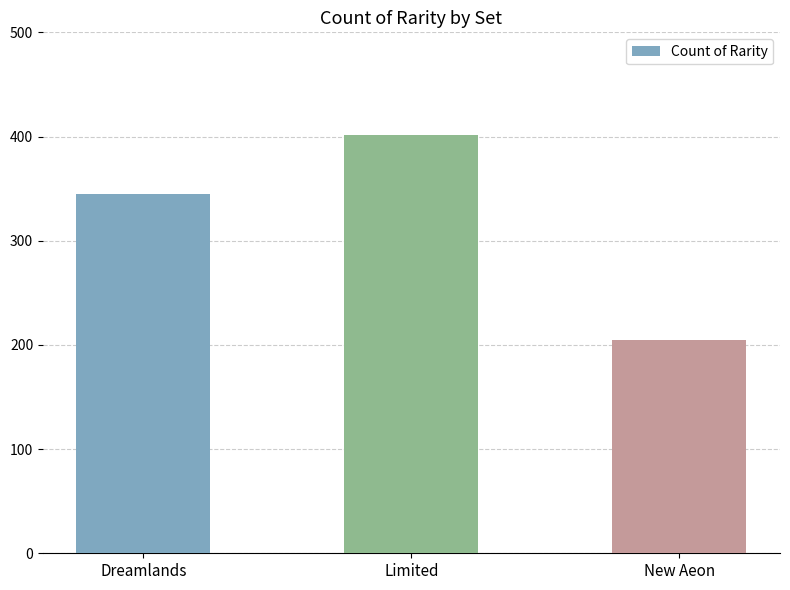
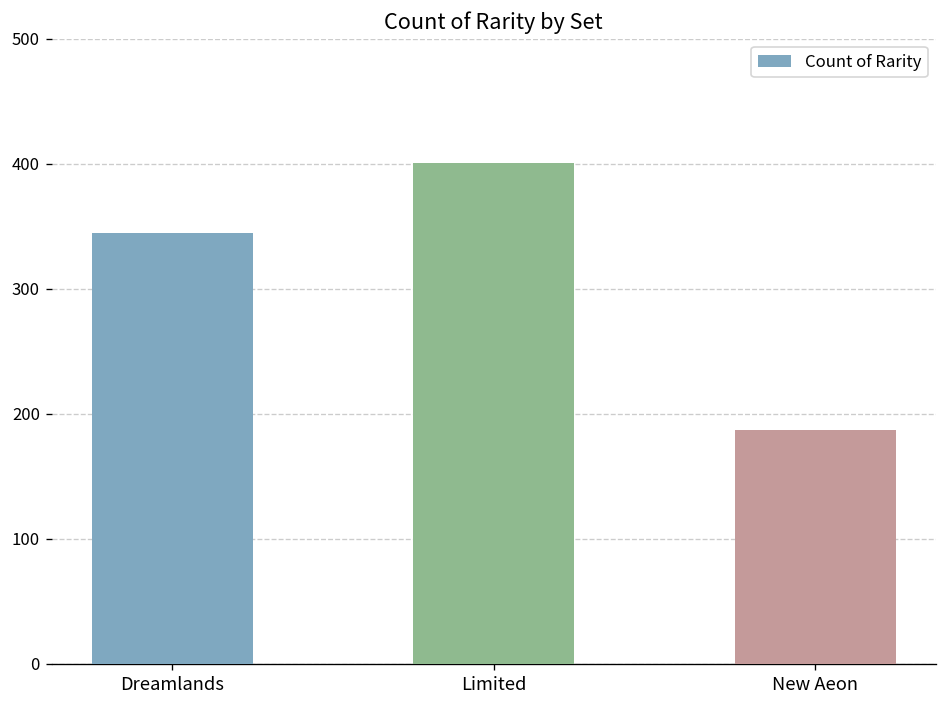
New Aeon: 205 -> 187
